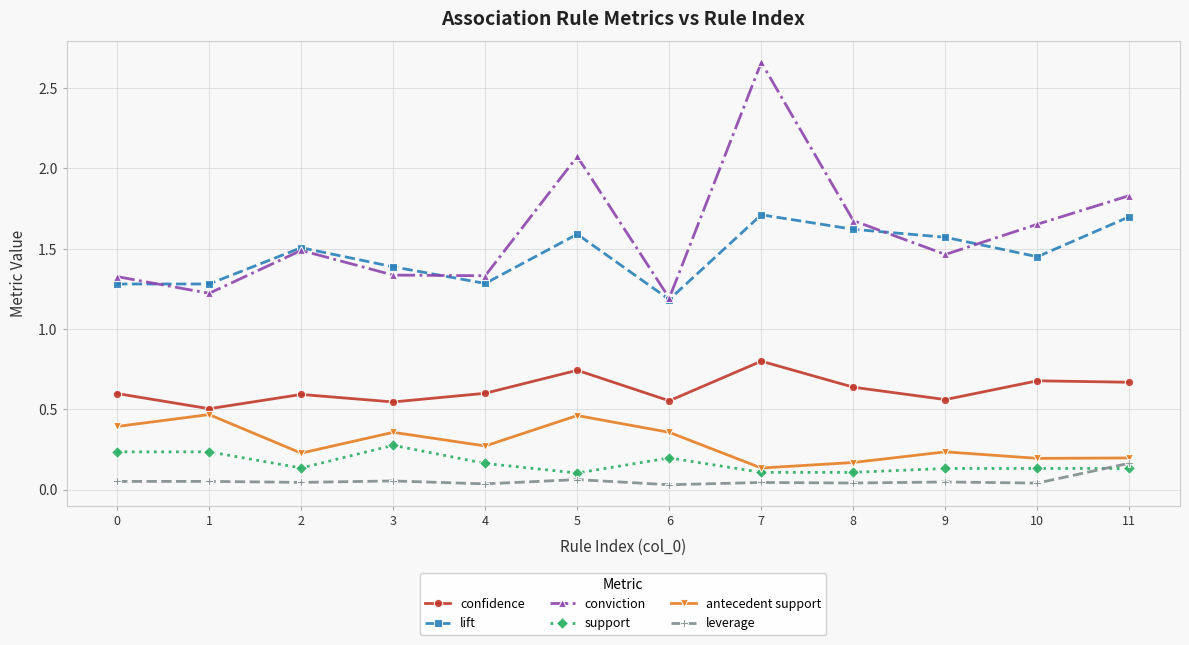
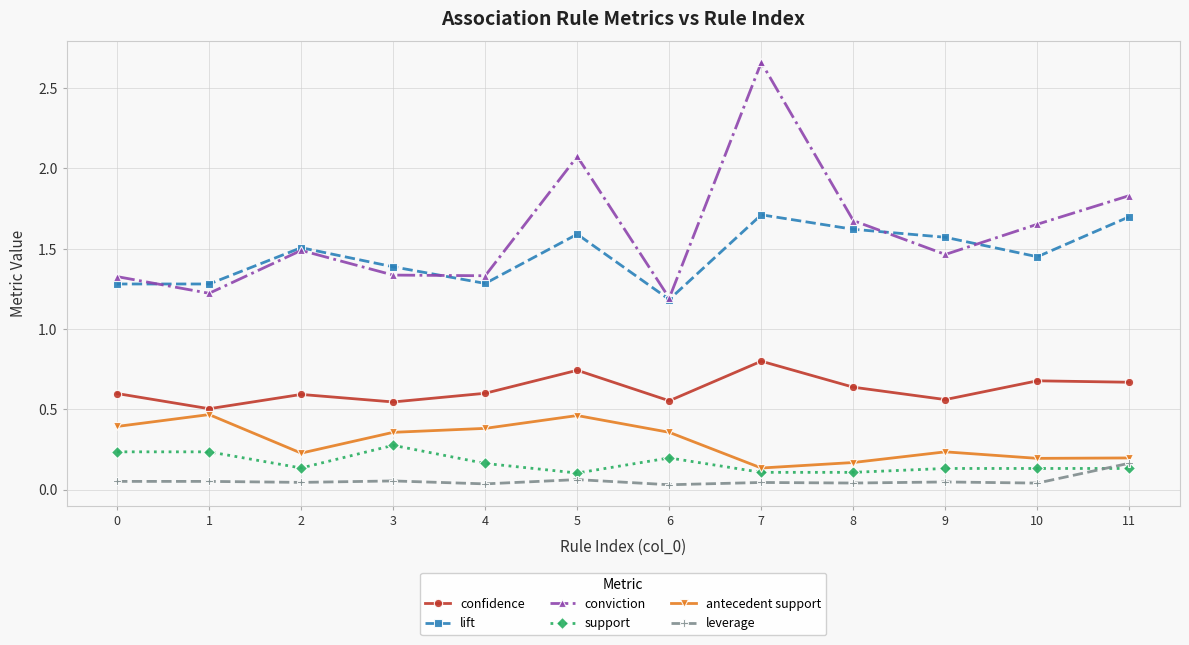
antecedent support, 4: 0.27 -> 0.38
